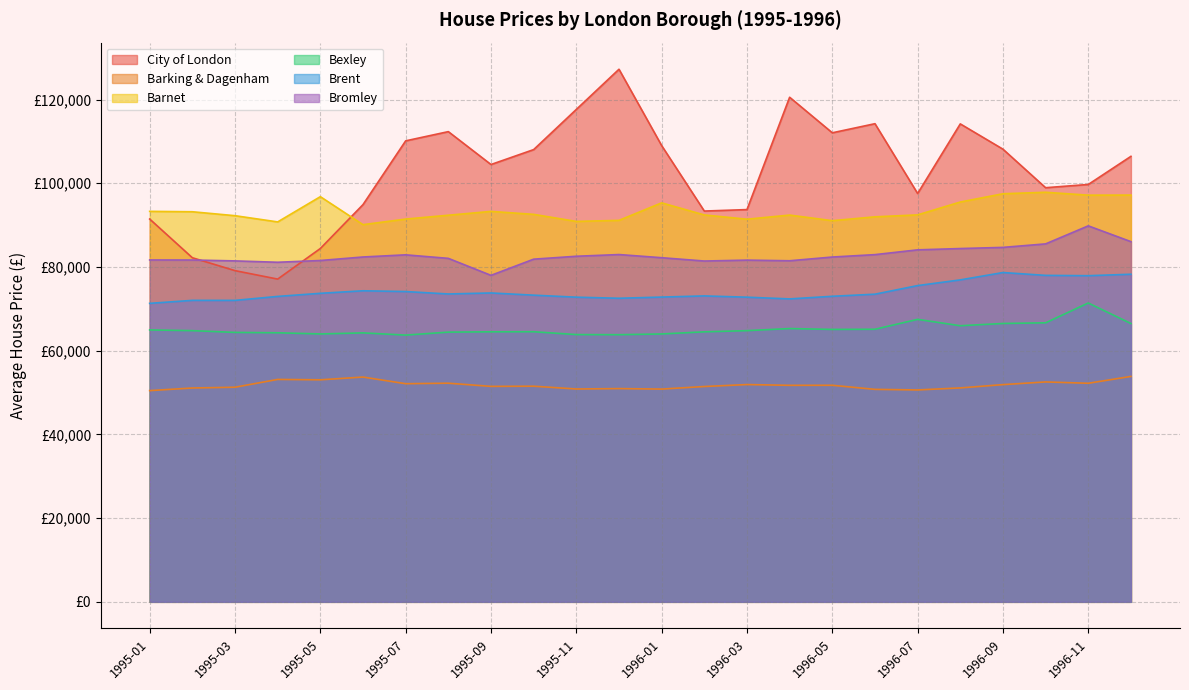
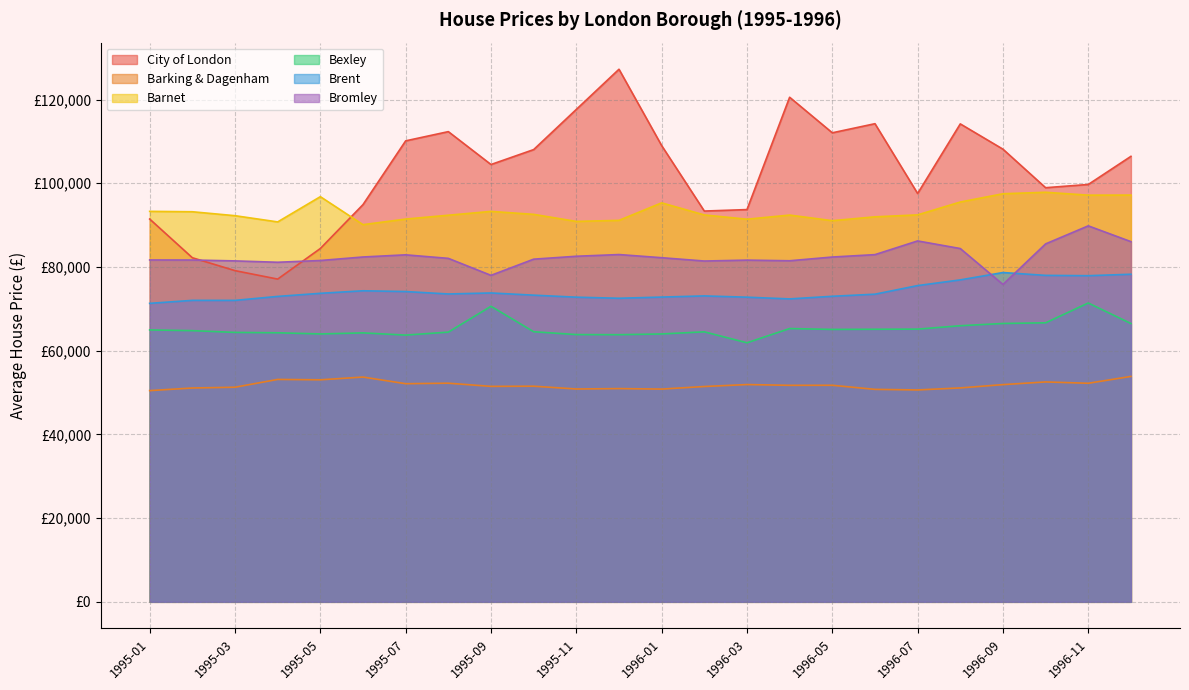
Bexley, 1995-09: £65,000 -> £71,000
Bexley, 1996-03: £65,000 -> £62,000
Bexley, 1996-07: £67,000 -> £65,000
Bromley, 1996-07: £84,000 -> £86,000
Bromley, 1996-09: £85,000 -> £76,000
